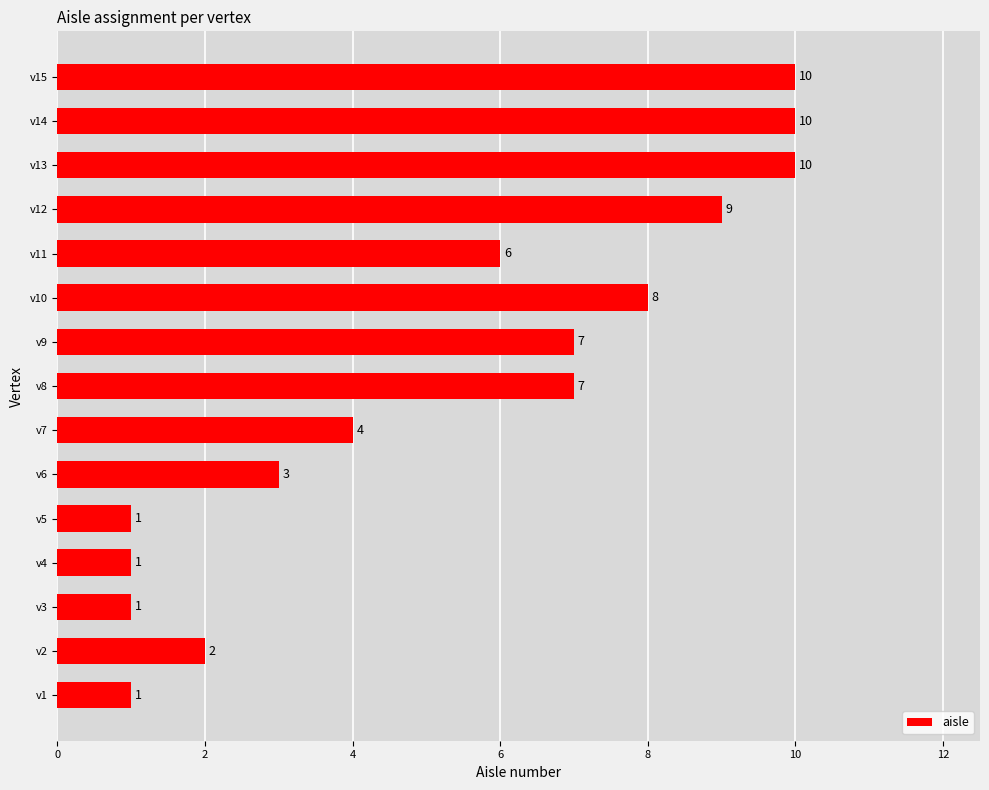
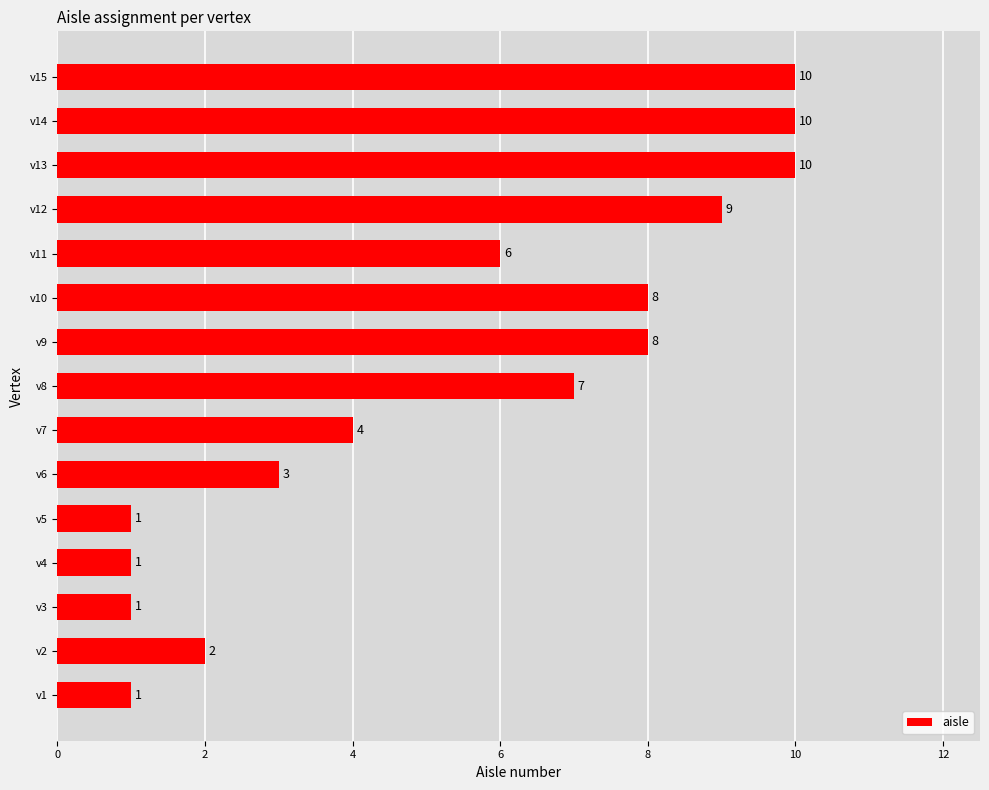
v9: 7 -> 8
